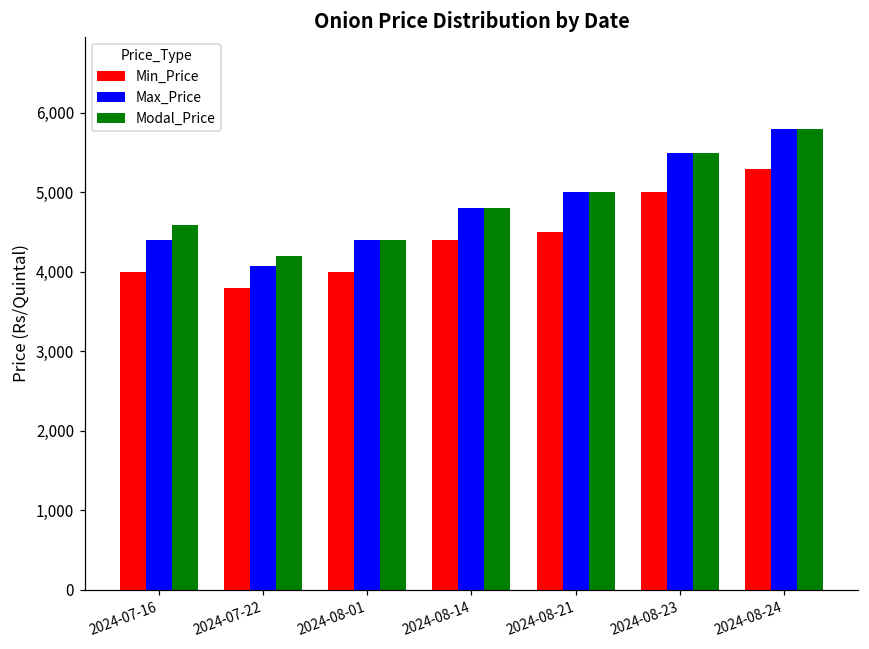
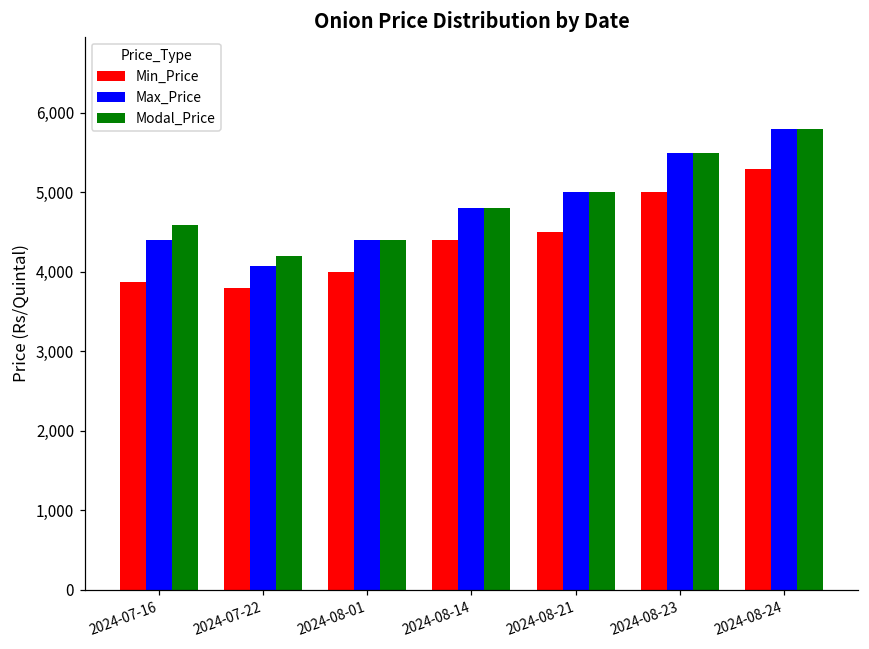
Min_Price, 2024-07-16: 4,000 -> 3,900
